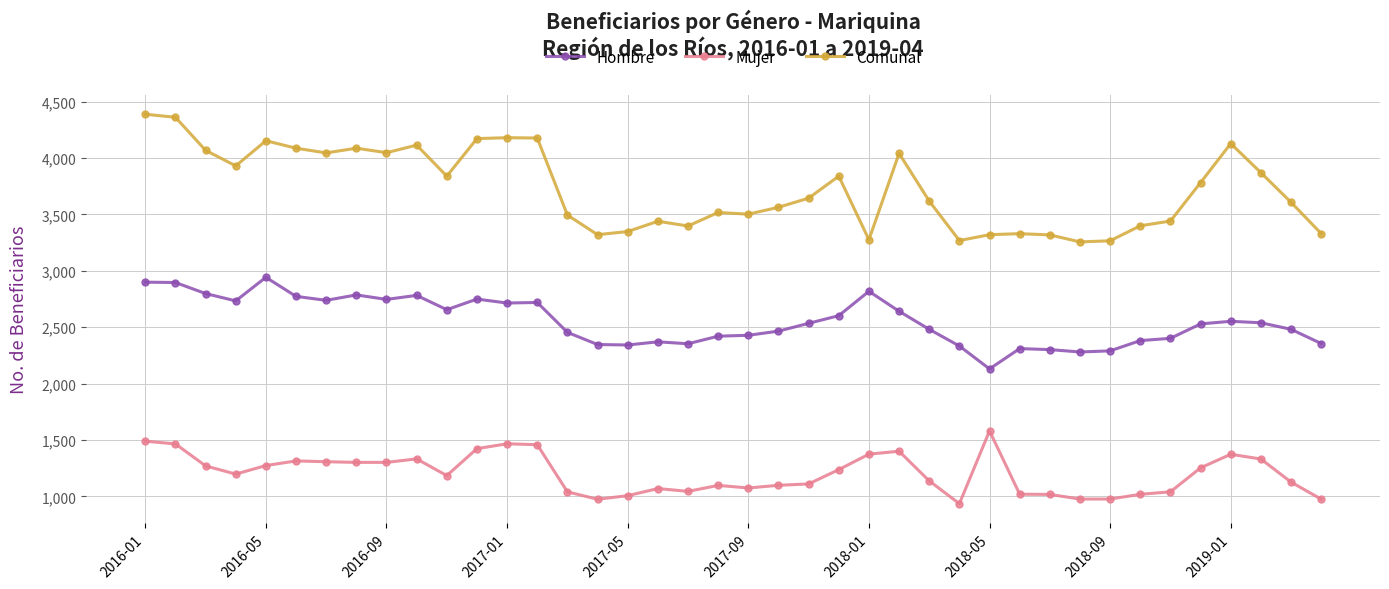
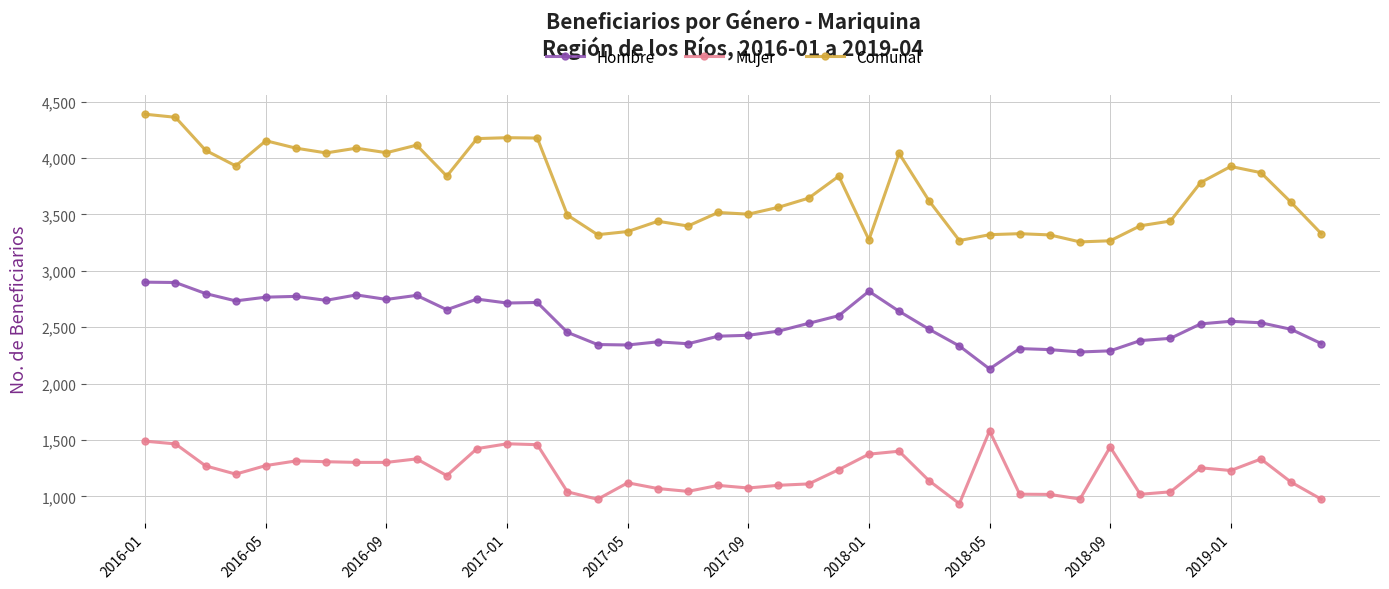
Hombre, 2016-05: 2,940 -> 2,770
Mujer, 2017-05: 1,010 -> 1,120
Mujer, 2018-09: 980 -> 1,440
Mujer, 2019-01: 1,370 -> 1,230
Comunal, 2019-01: 4,130 -> 3,930
